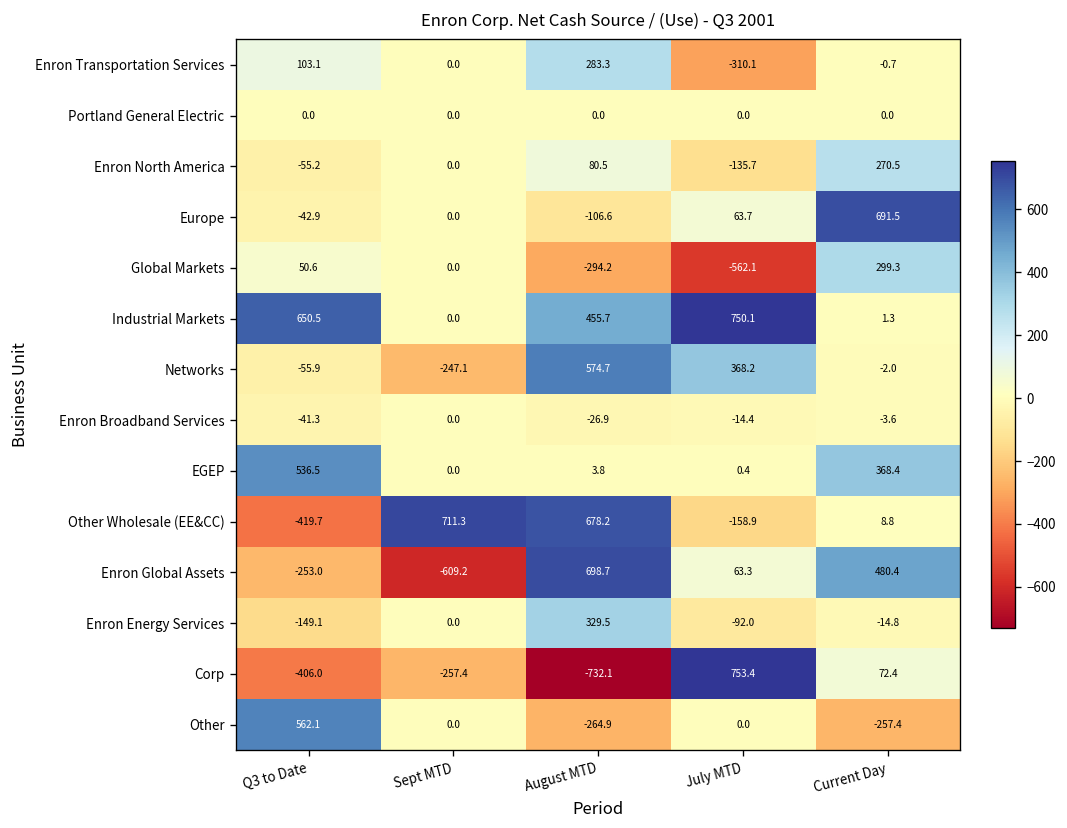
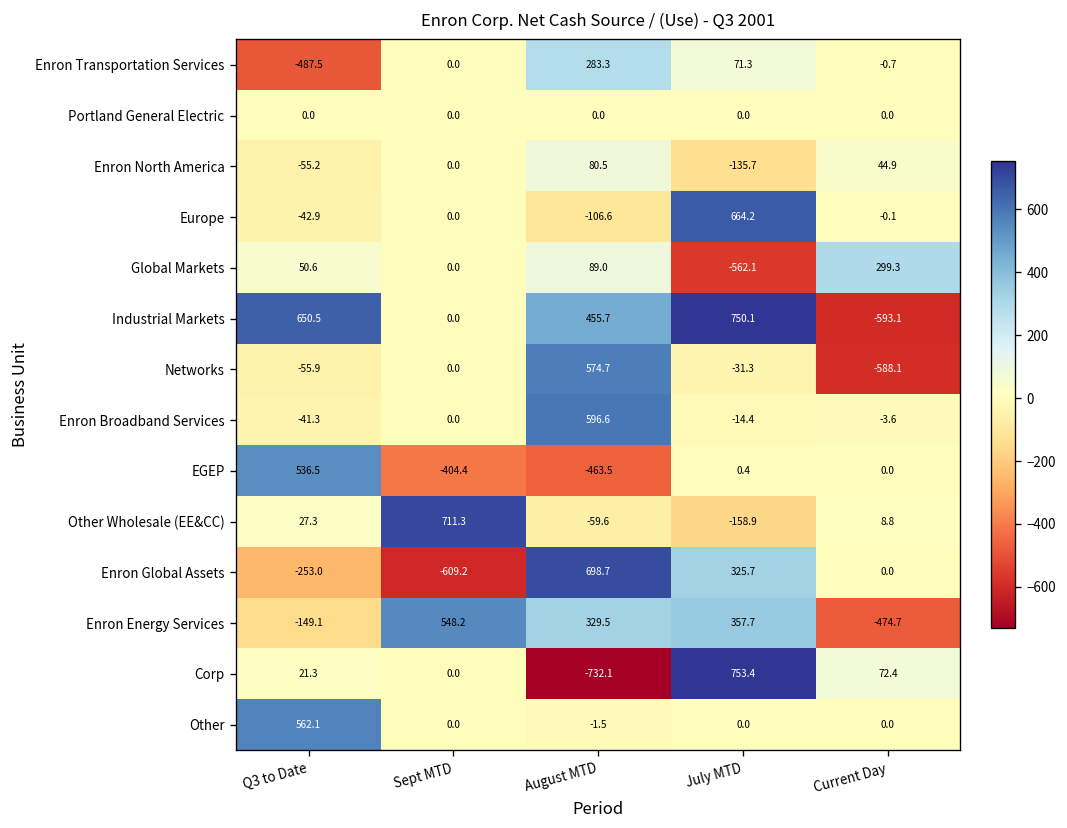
Enron Transportation Services, Q3 to Date: 103.1 -> -487.5
Enron Transportation Services, July MTD: -310.1 -> 71.3
Enron North America, Current Day: 270.5 -> 44.9
Europe, July MTD: 63.7 -> 664.2
Europe, Current Day: 691.5 -> -0.1
Global Markets, August MTD: -294.2 -> 89.0
Industrial Markets, Current Day: 1.3 -> -593.1
Networks, Sept MTD: -247.1 -> 0.0
Networks, July MTD: 368.2 -> -31.3
Networks, Current Day: -2.0 -> -588.1
Enron Broadband Services, August MTD: -26.9 -> 596.6
EGEP, Sept MTD: 0.0 -> -404.4
EGEP, August MTD: 3.8 -> -463.5
EGEP, Current Day: 368.4 -> 0.0
Other Wholesale (EE&CC), Q3 to Date: -419.7 -> 27.3
Other Wholesale (EE&CC), August MTD: 678.2 -> -59.6
Enron Global Assets, July MTD: 63.3 -> 325.7
Enron Global Assets, Current Day: 480.4 -> 0.0
Enron Energy Services, Sept MTD: 0.0 -> 548.2
Enron Energy Services, July MTD: -92.0 -> 357.7
Enron Energy Services, Current Day: -14.8 -> -474.7
Corp, Q3 to Date: -406.0 -> 21.3
Corp, Sept MTD: -257.4 -> 0.0
Other, August MTD: -264.9 -> -1.5
Other, Current Day: -257.4 -> 0.0
